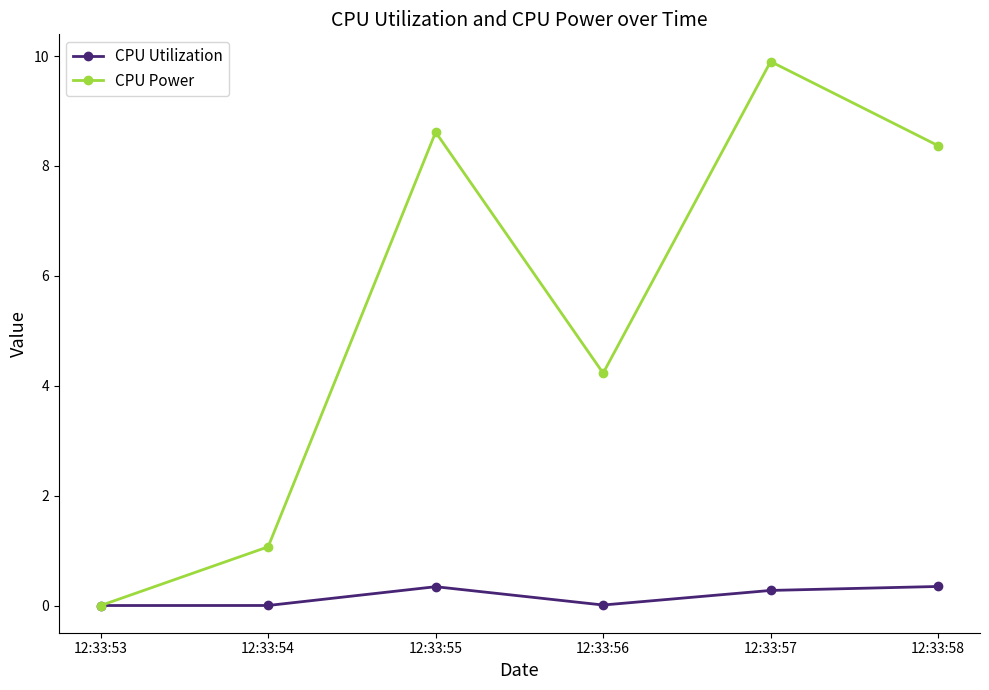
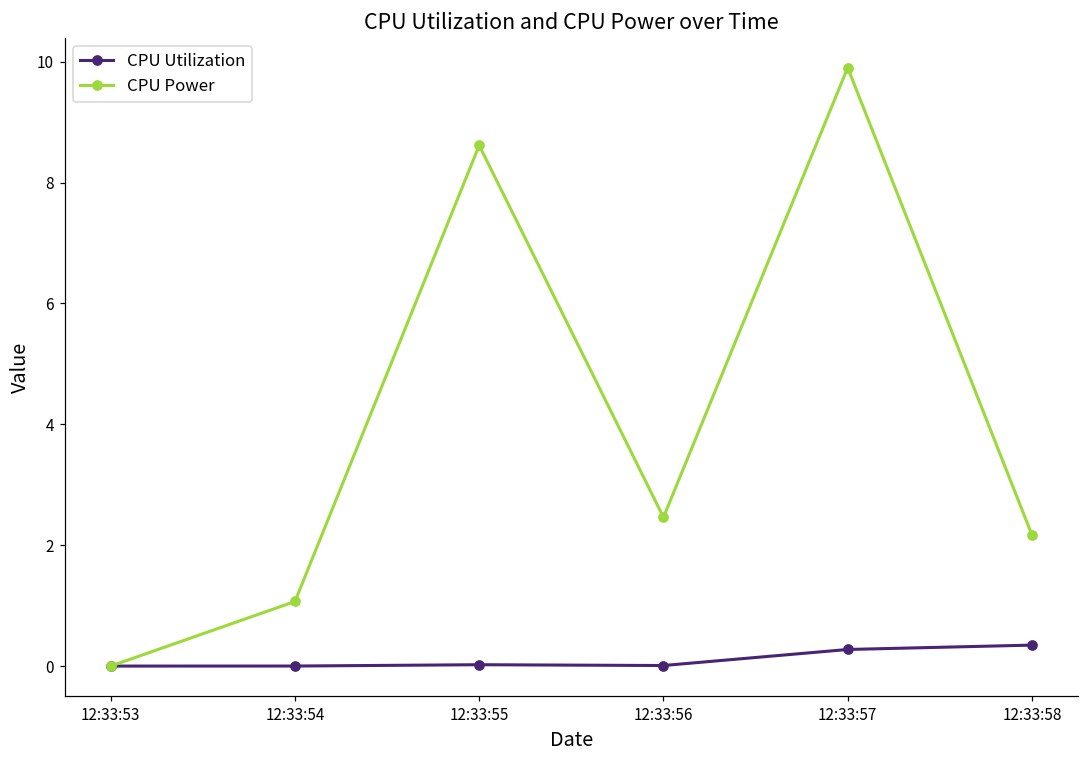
CPU Utilization, 12:33:55: 0.3 -> 0.0
CPU Power, 12:33:56: 4.2 -> 2.5
CPU Power, 12:33:58: 8.4 -> 2.2
